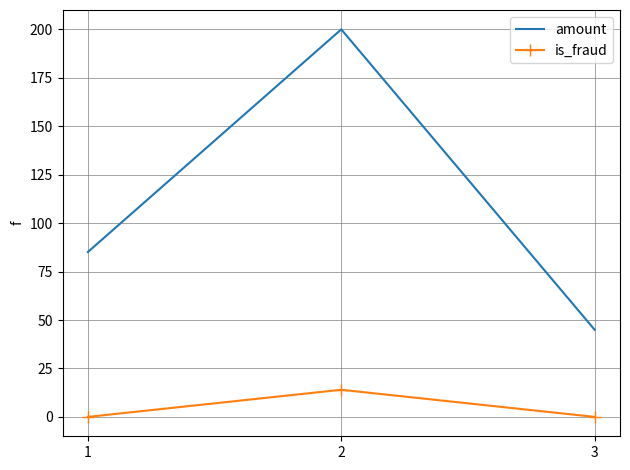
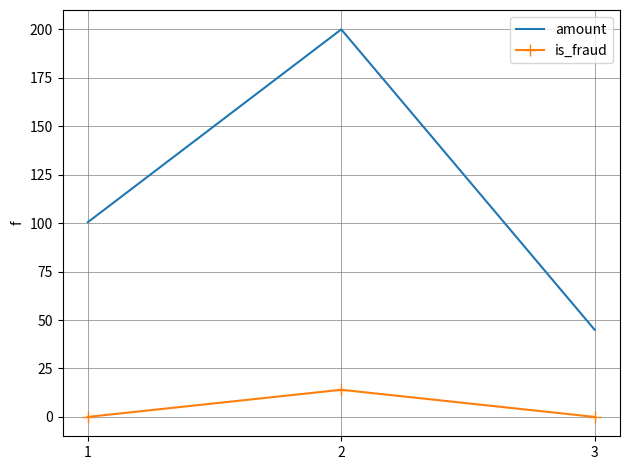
amount, 1: 85 -> 101
